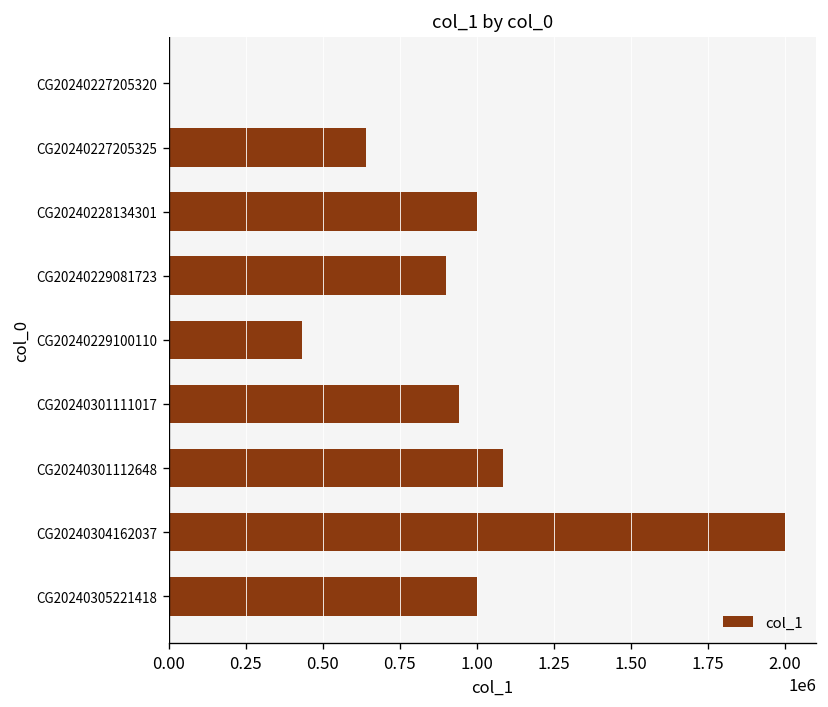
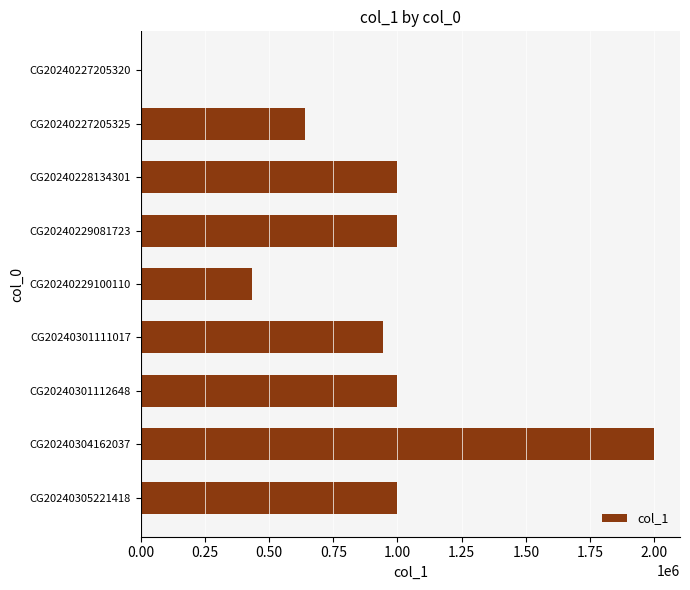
CG20240229081723: 900000 -> 1000000
CG20240301112648: 1080000 -> 1000000
